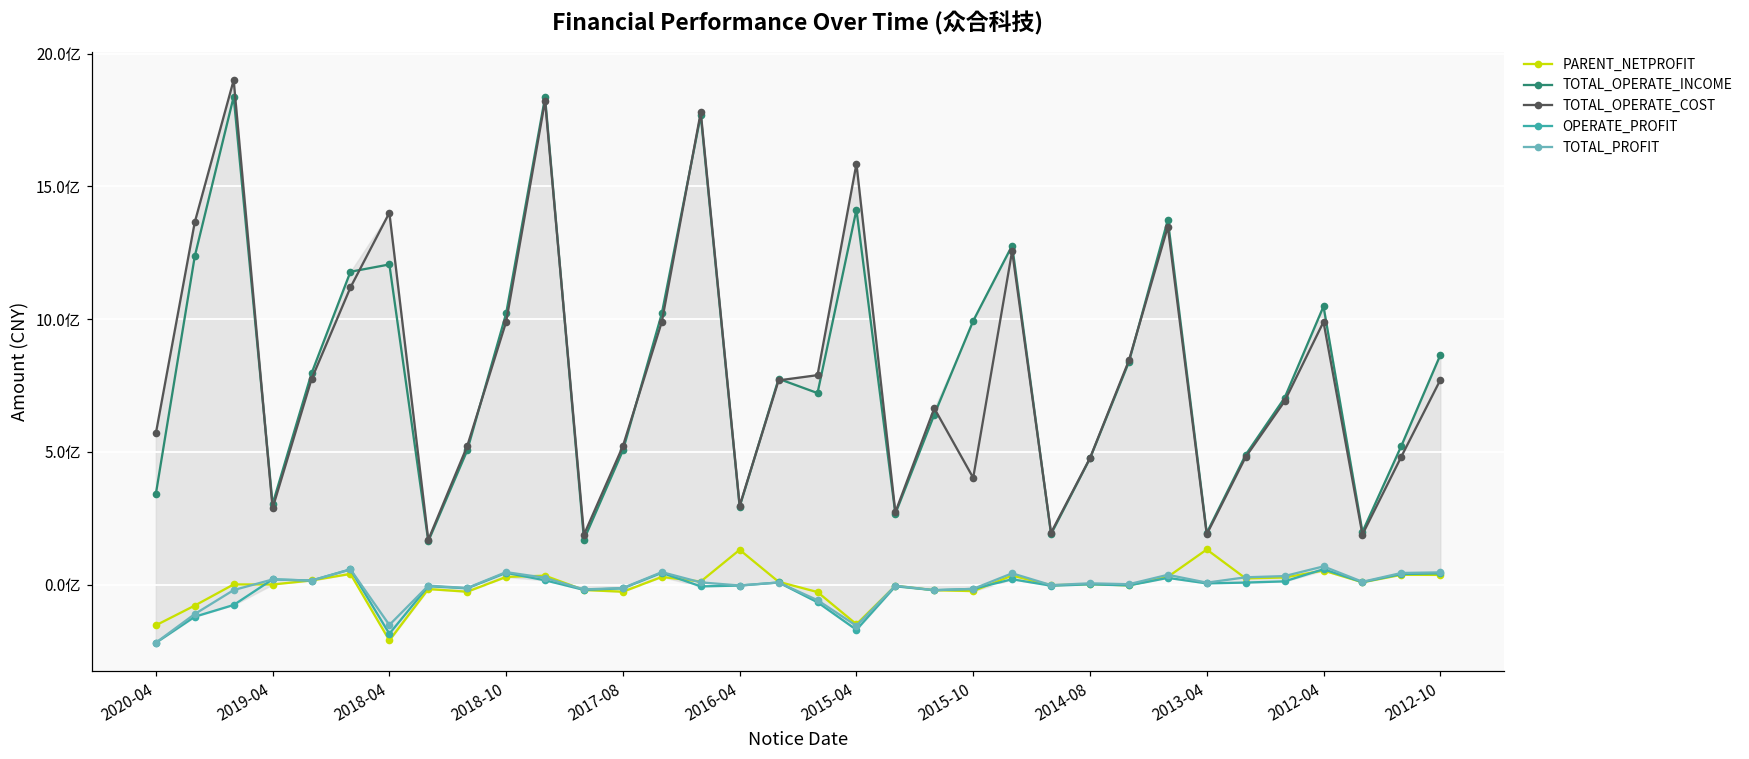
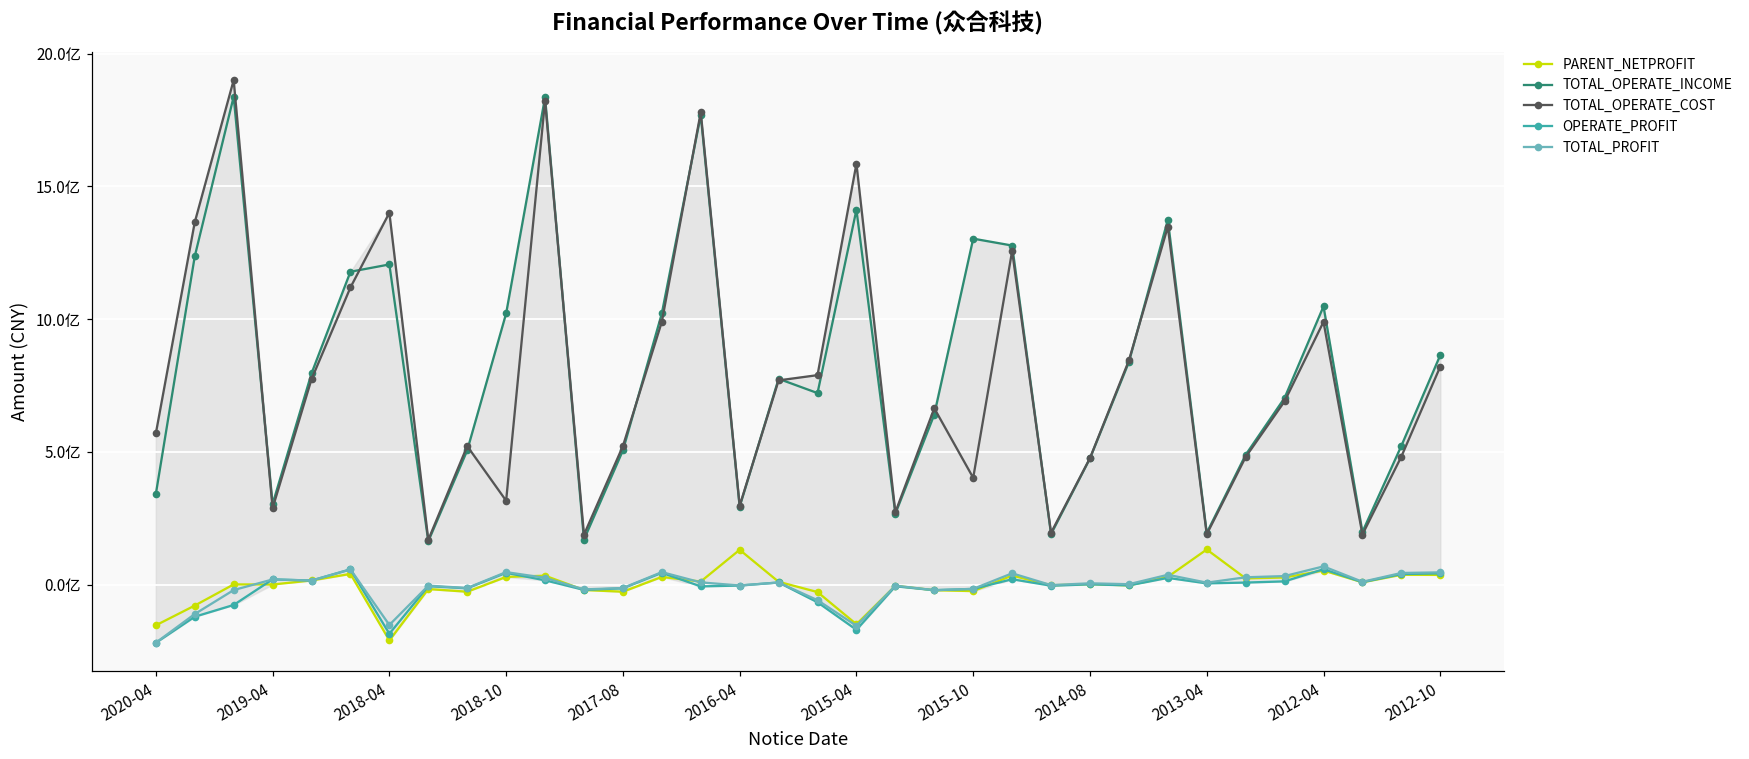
TOTAL_OPERATE_COST, 2018-10: 9.9亿 -> 3.2亿
TOTAL_OPERATE_INCOME, 2015-10: 9.9亿 -> 13.0亿
TOTAL_OPERATE_COST, 2012-10: 7.7亿 -> 8.2亿
